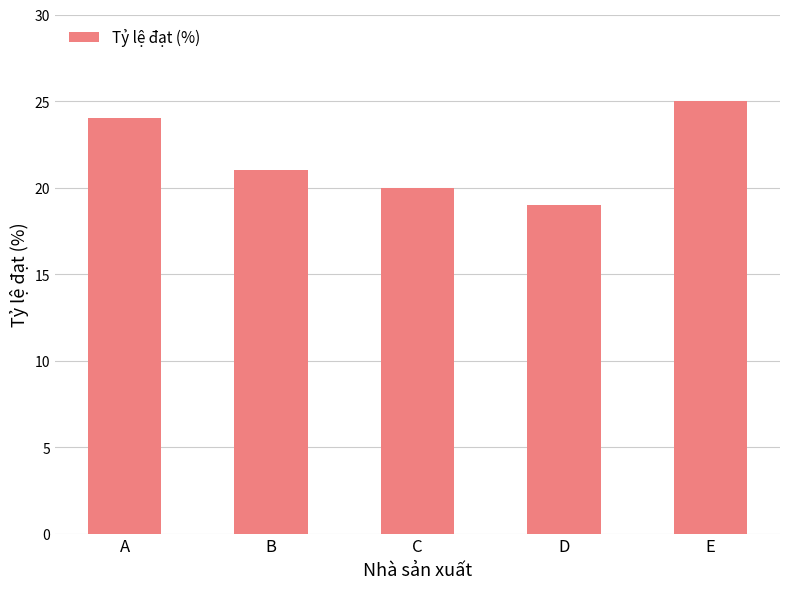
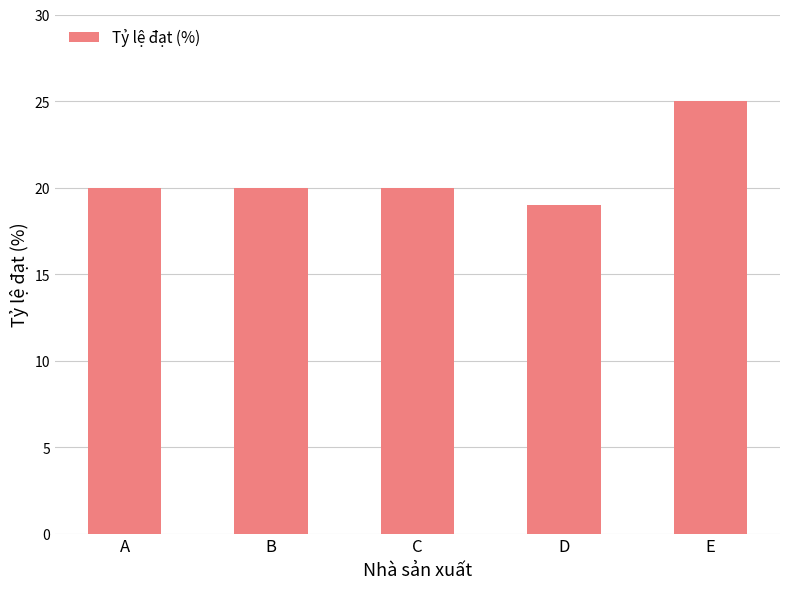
A: 24 -> 20
B: 21 -> 20
